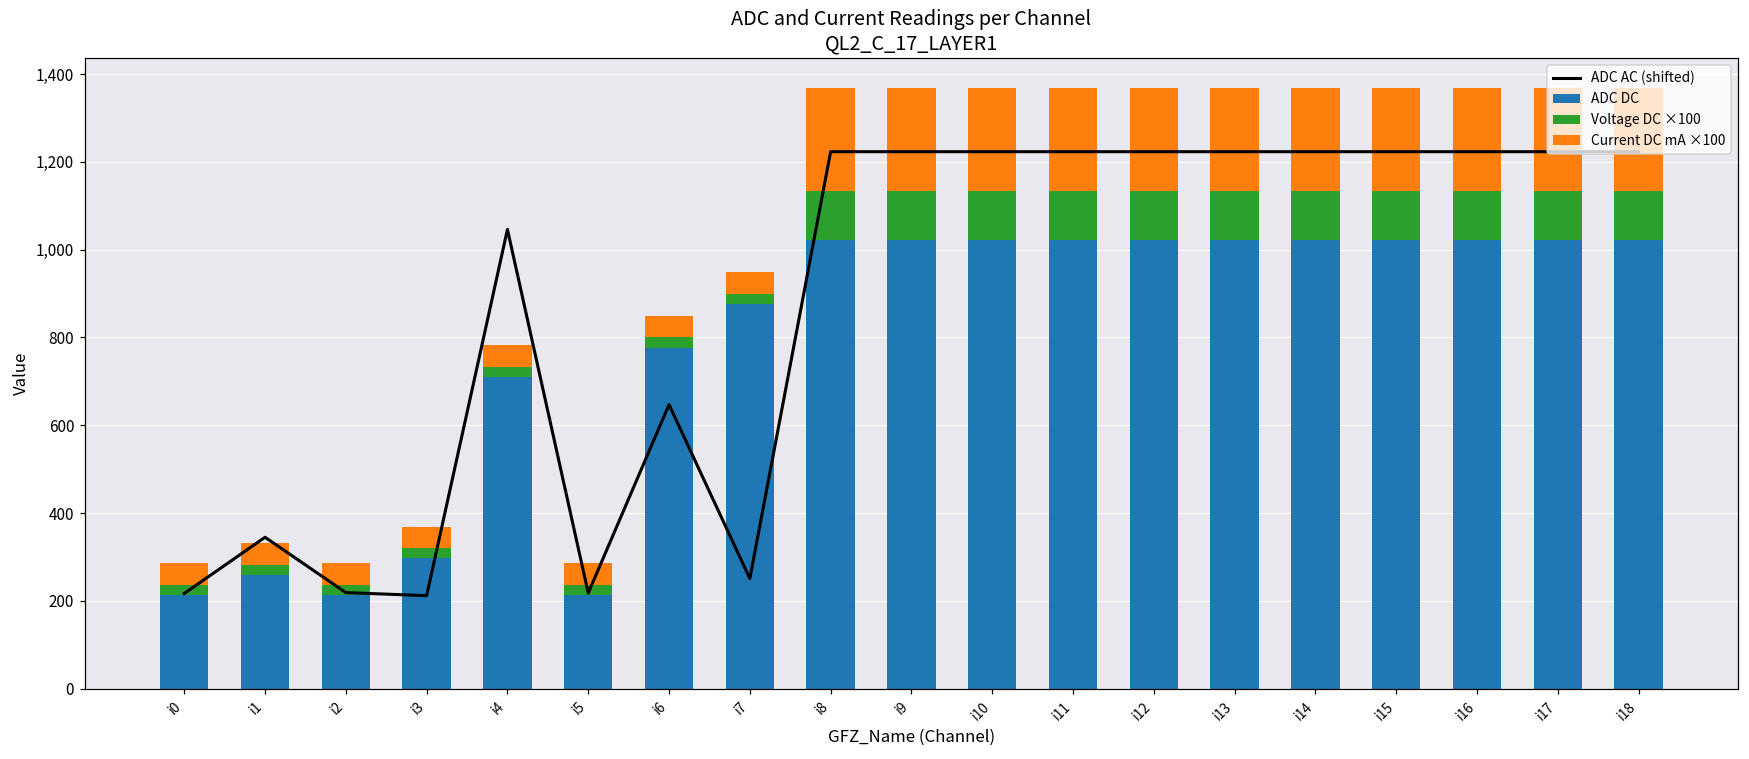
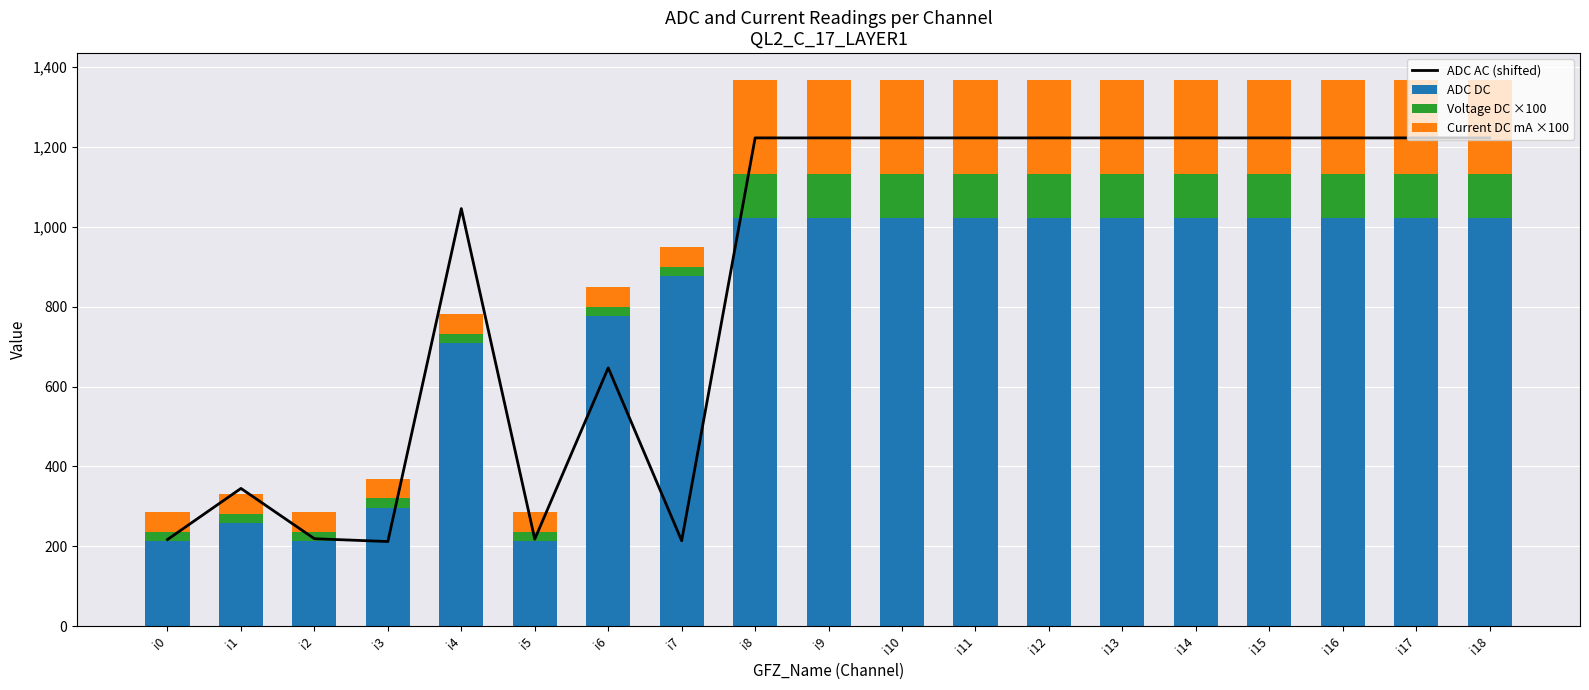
ADC AC (shifted), i7: 250 -> 210
